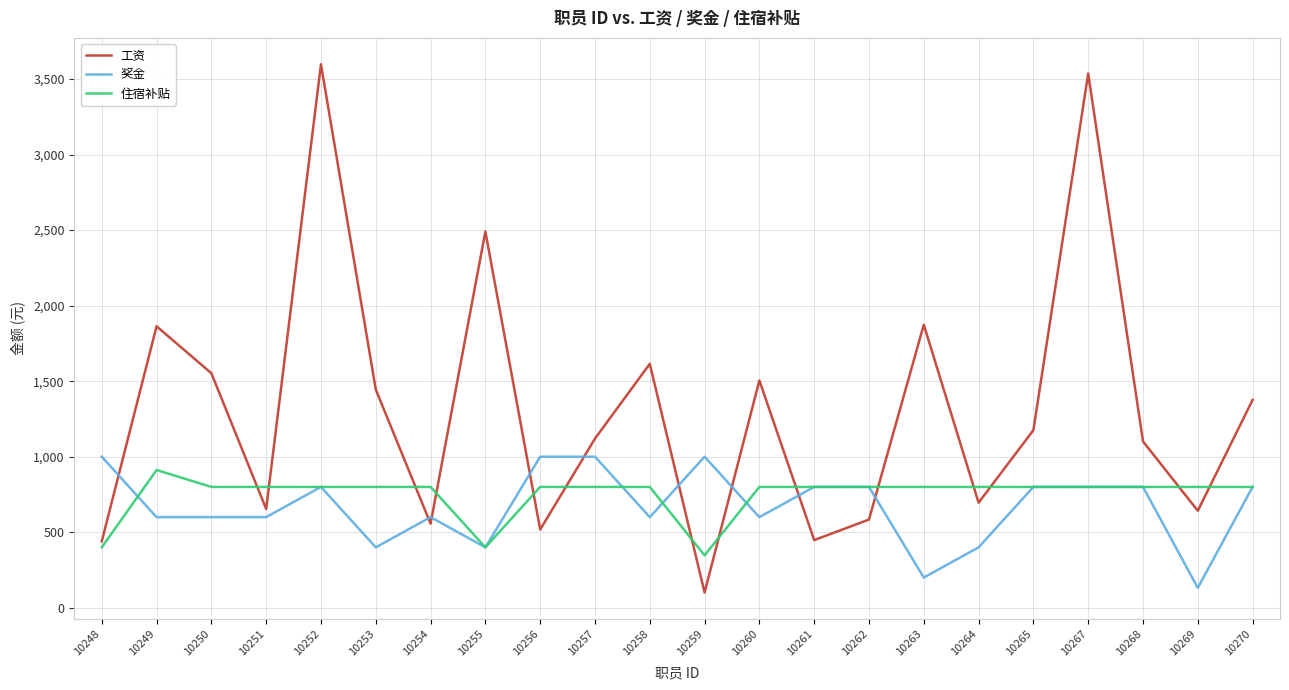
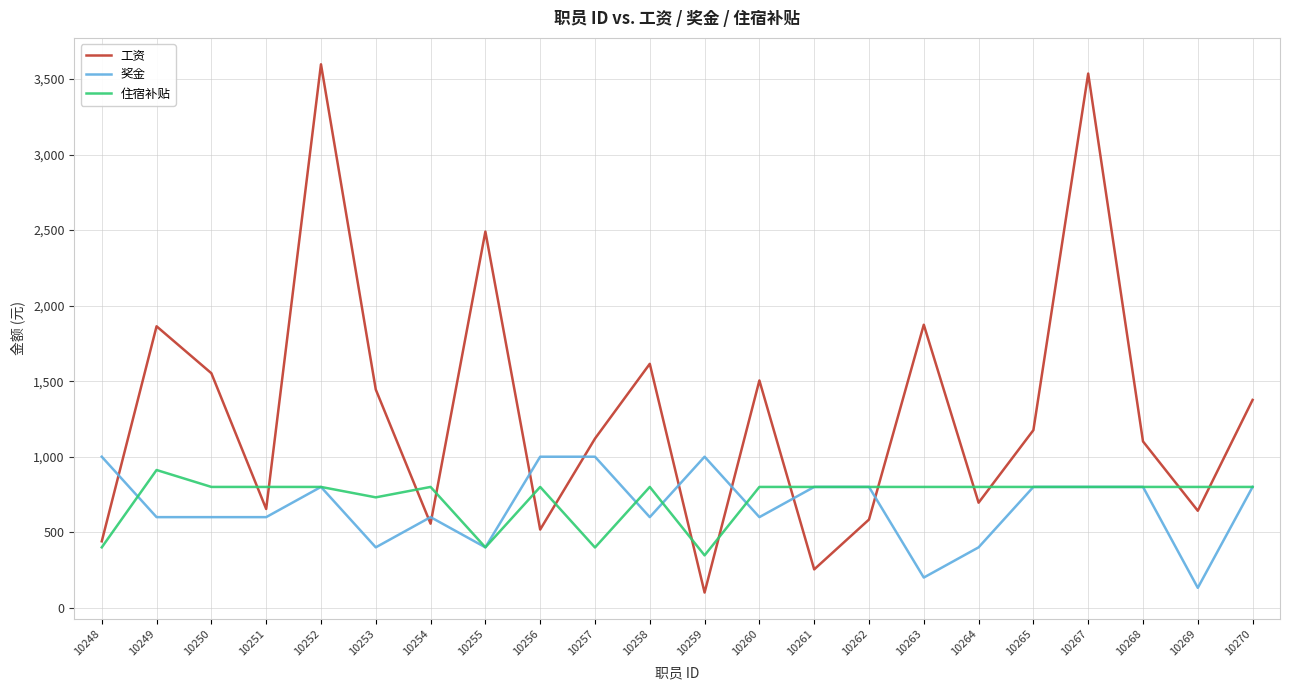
住宿补贴, 10253: 800 -> 730
住宿补贴, 10257: 800 -> 400
工资, 10261: 450 -> 250
